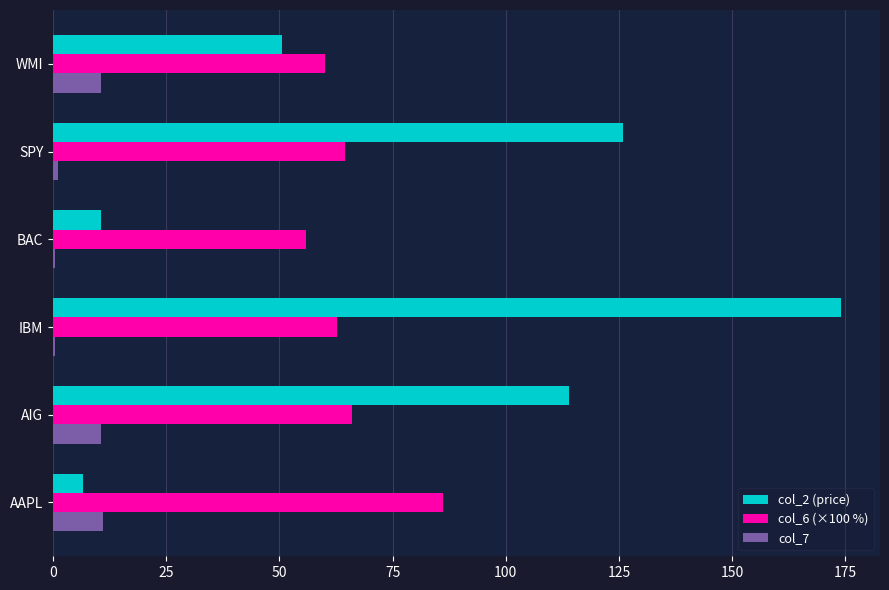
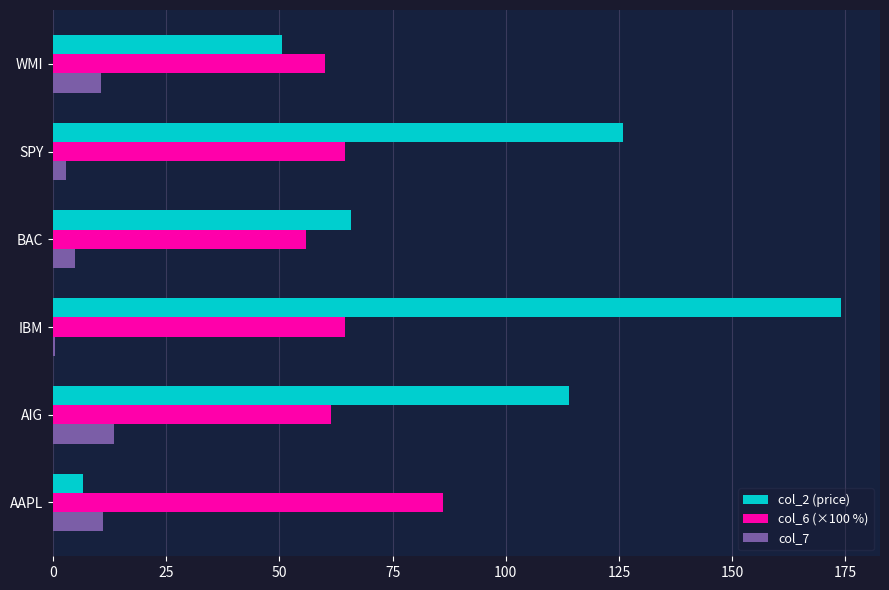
col_7, SPY: 1 -> 3
col_2 (price), BAC: 11 -> 66
col_7, BAC: 1 -> 5
col_6 (×100 %), IBM: 63 -> 65
col_6 (×100 %), AIG: 66 -> 61
col_7, AIG: 11 -> 13
